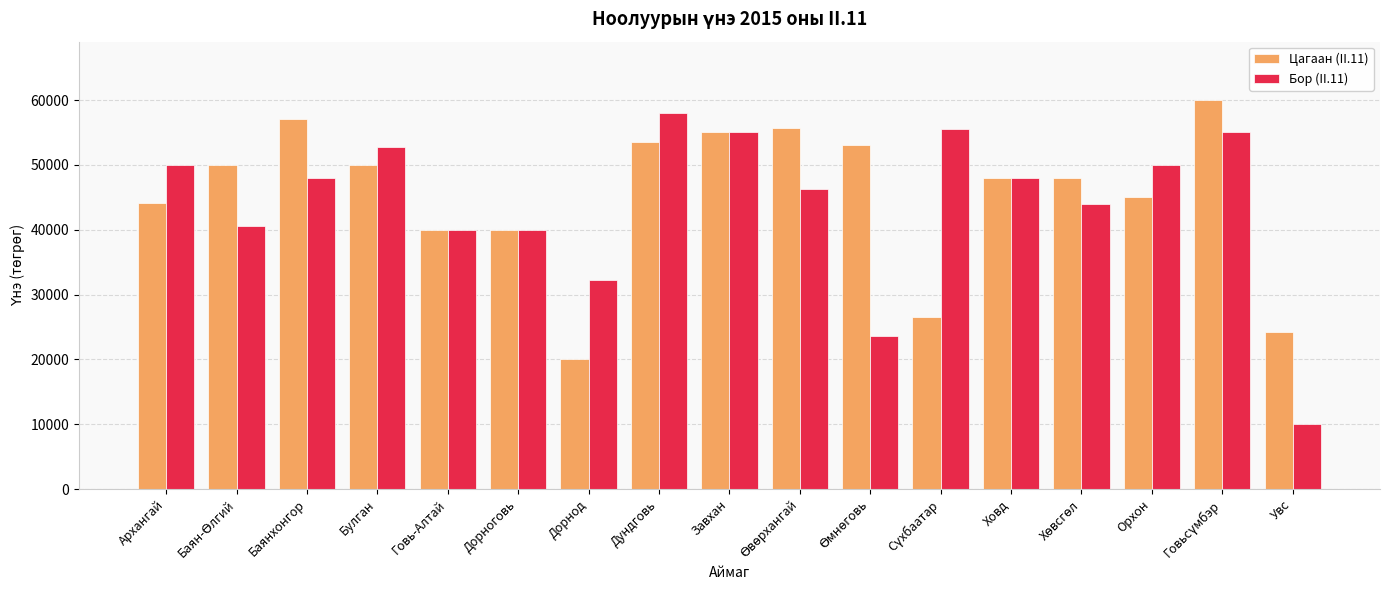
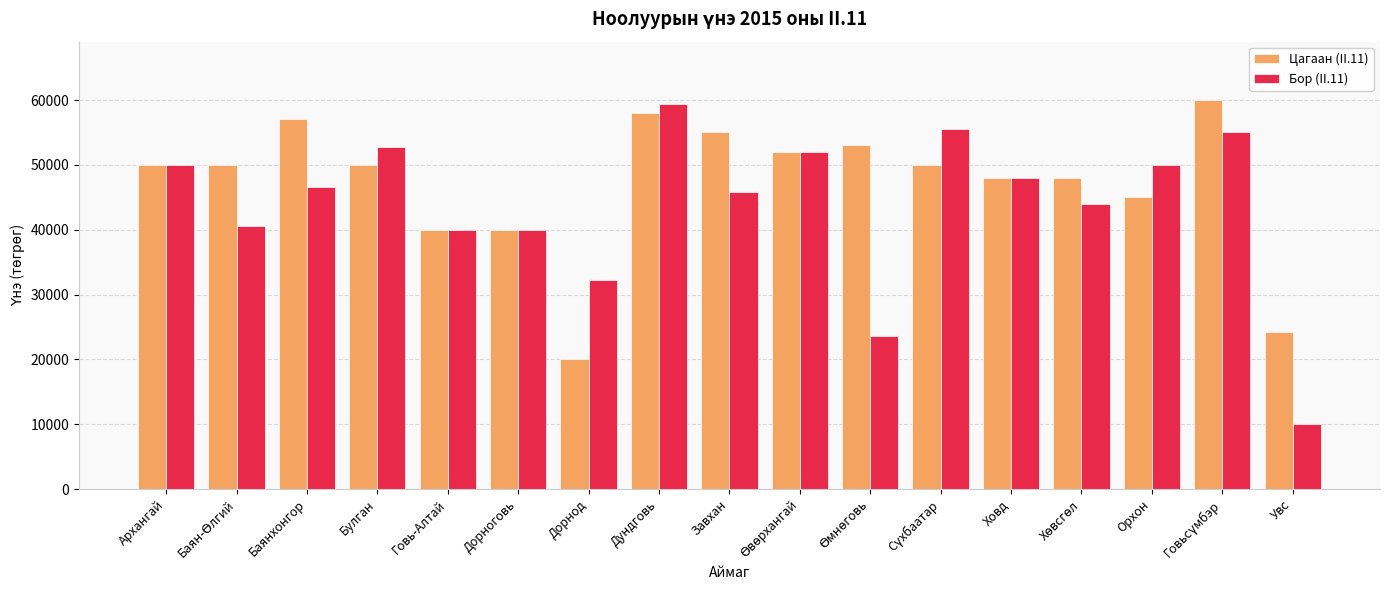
Цагаан (II.11), Архангай: 44000 -> 50000
Бор (II.11), Баянхонгор: 48000 -> 47000
Цагаан (II.11), Дундговь: 54000 -> 58000
Бор (II.11), Дундговь: 58000 -> 59000
Бор (II.11), Завхан: 55000 -> 46000
Цагаан (II.11), Өвөрхангай: 56000 -> 52000
Бор (II.11), Өвөрхангай: 46000 -> 52000
Цагаан (II.11), Сүхбаатар: 27000 -> 50000
